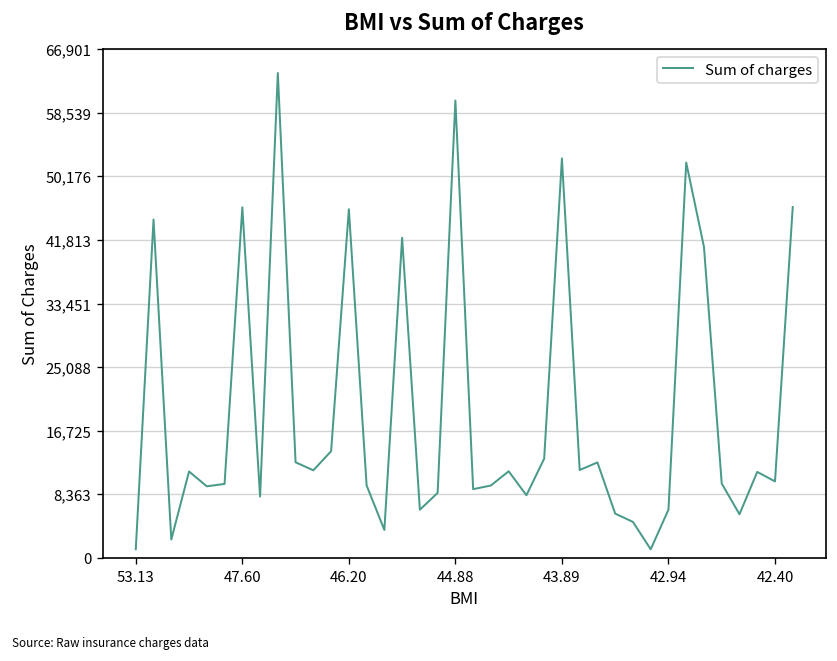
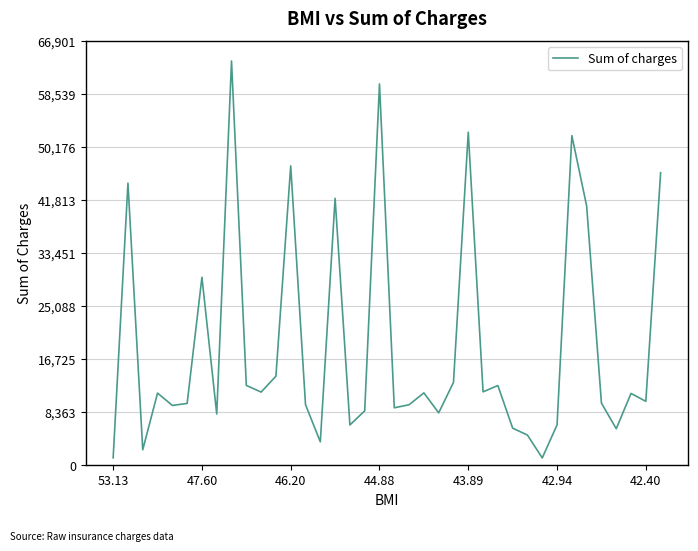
47.60: 46,000 -> 30,000
46.20: 46,000 -> 47,000
